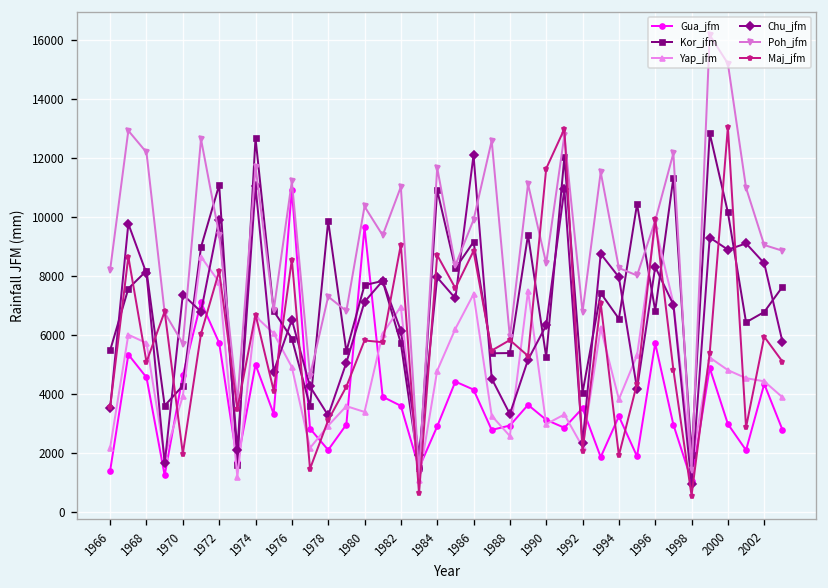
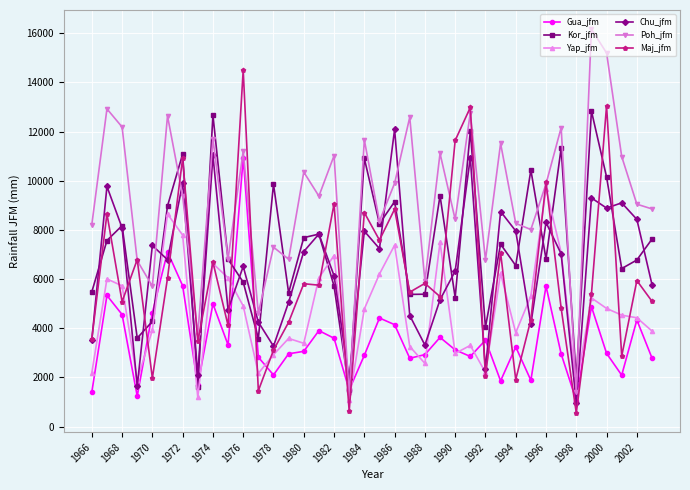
Maj_jfm, 1972: 8200 -> 10900
Maj_jfm, 1976: 8600 -> 14500
Gua_jfm, 1980: 9600 -> 3100
